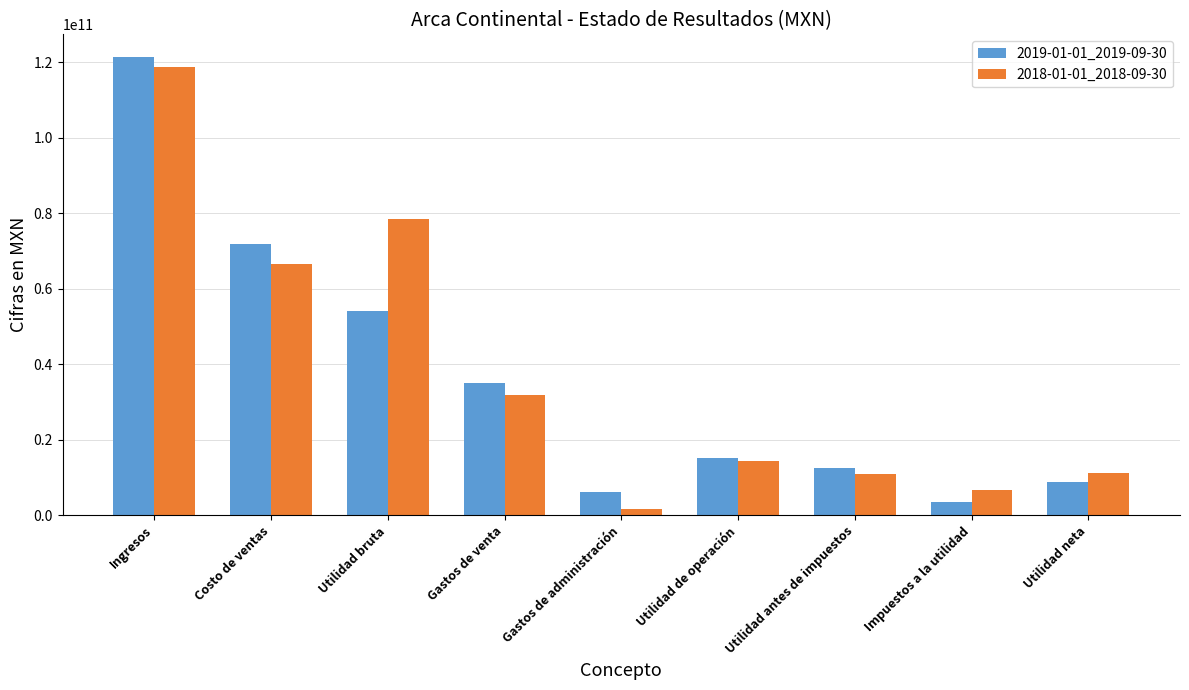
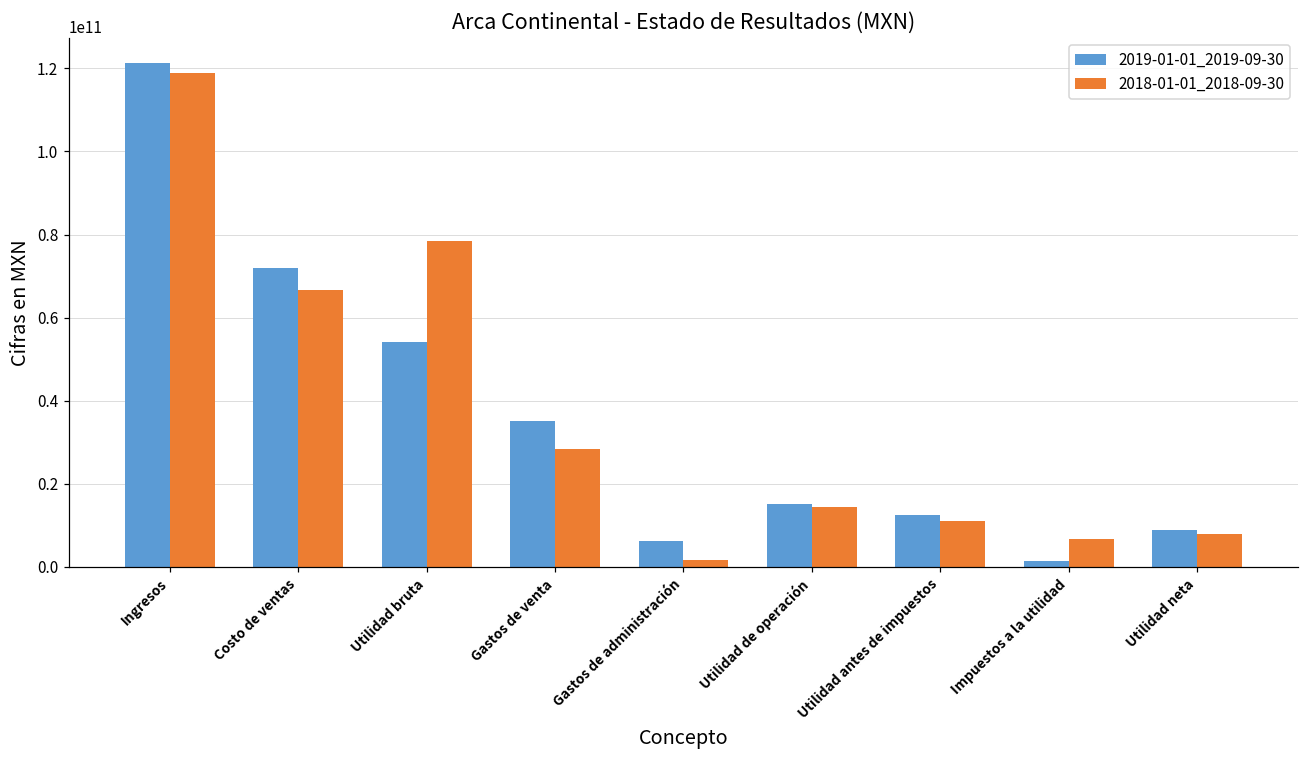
2018-01-01_2018-09-30, Gastos de venta: 32000000000 -> 28000000000
2019-01-01_2019-09-30, Impuestos a la utilidad: 4000000000 -> 1000000000
2018-01-01_2018-09-30, Utilidad neta: 11000000000 -> 8000000000
